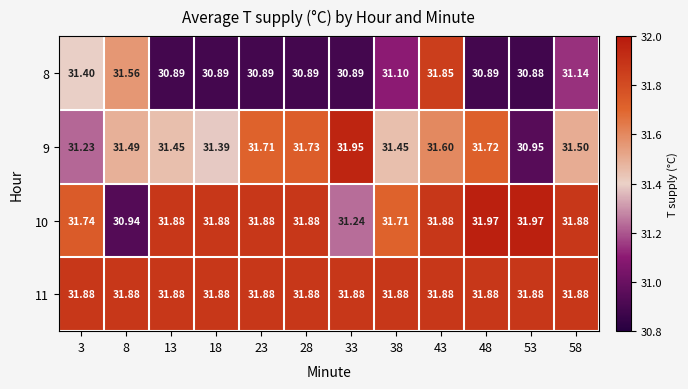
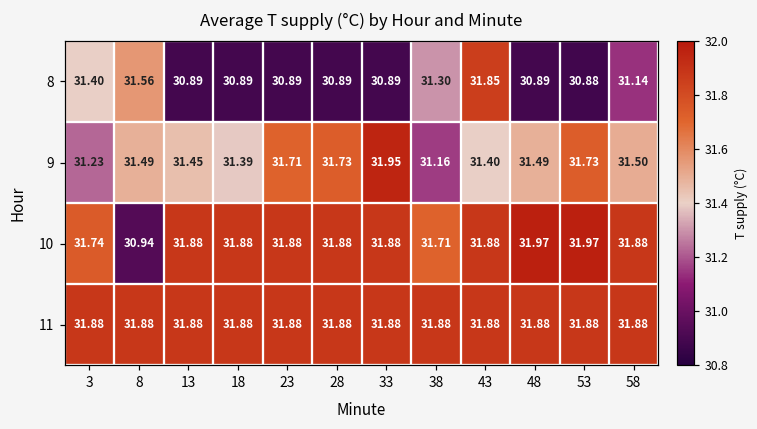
8, 38: 31.10 -> 31.30
9, 38: 31.45 -> 31.16
9, 43: 31.60 -> 31.40
9, 48: 31.72 -> 31.49
9, 53: 30.95 -> 31.73
10, 33: 31.24 -> 31.88
